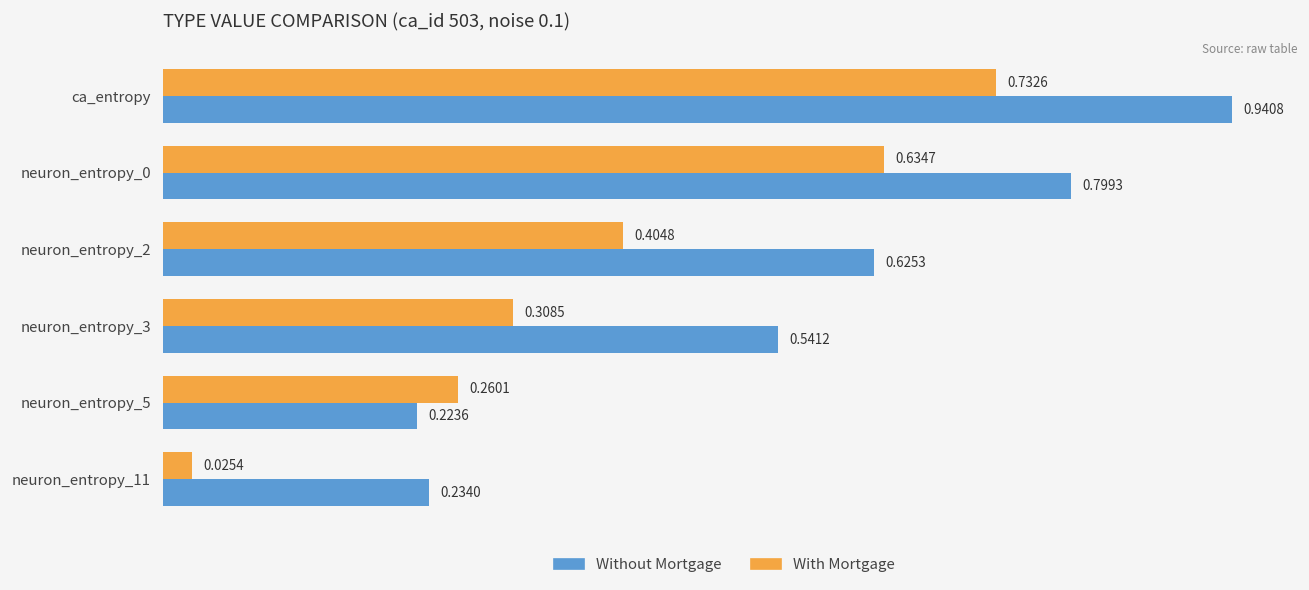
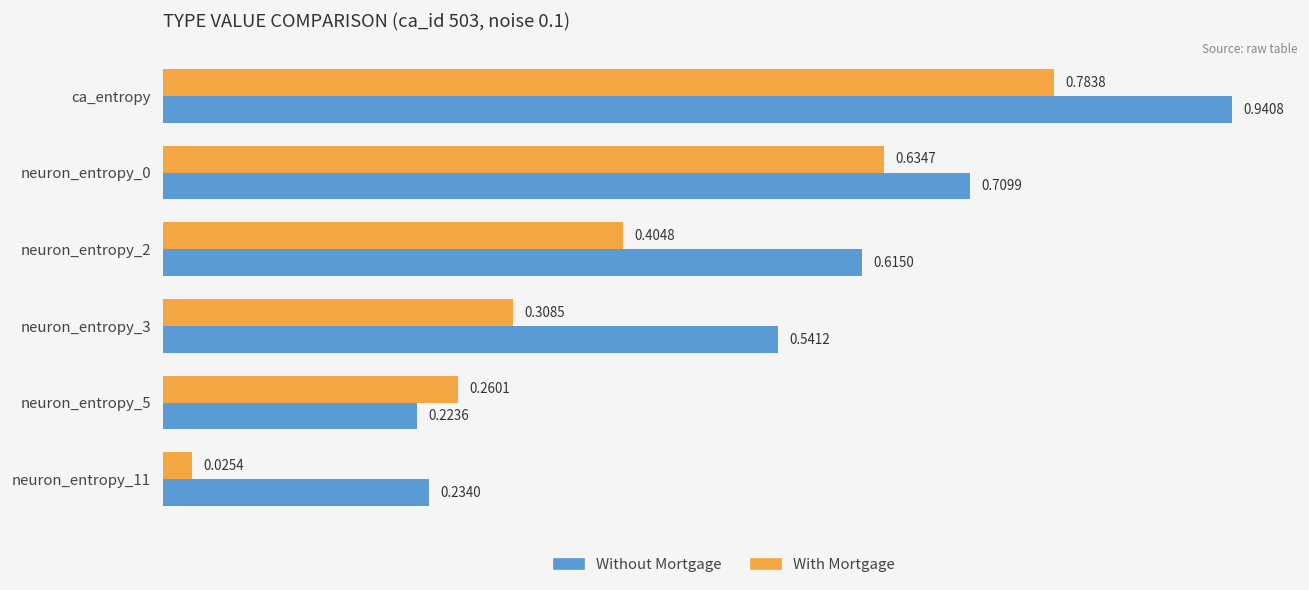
With Mortgage, ca_entropy: 0.7326 -> 0.7838
Without Mortgage, neuron_entropy_0: 0.7993 -> 0.7099
Without Mortgage, neuron_entropy_2: 0.6253 -> 0.6150
